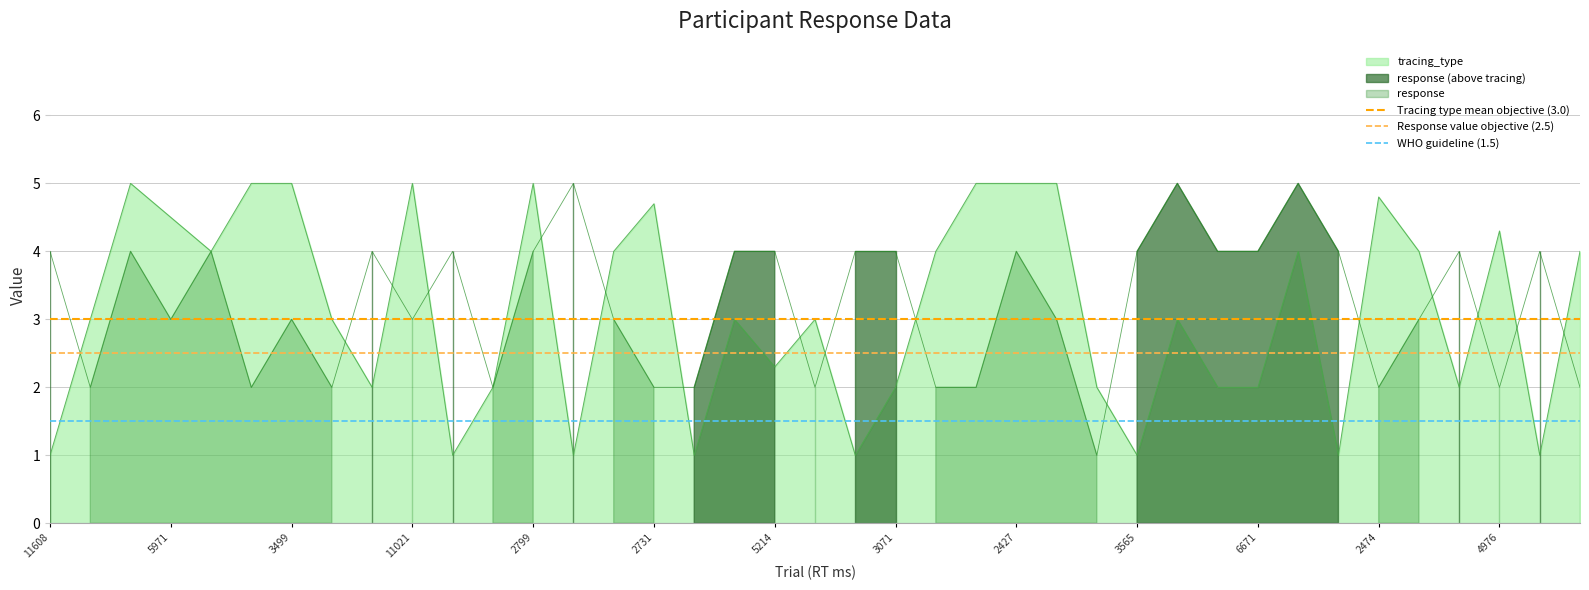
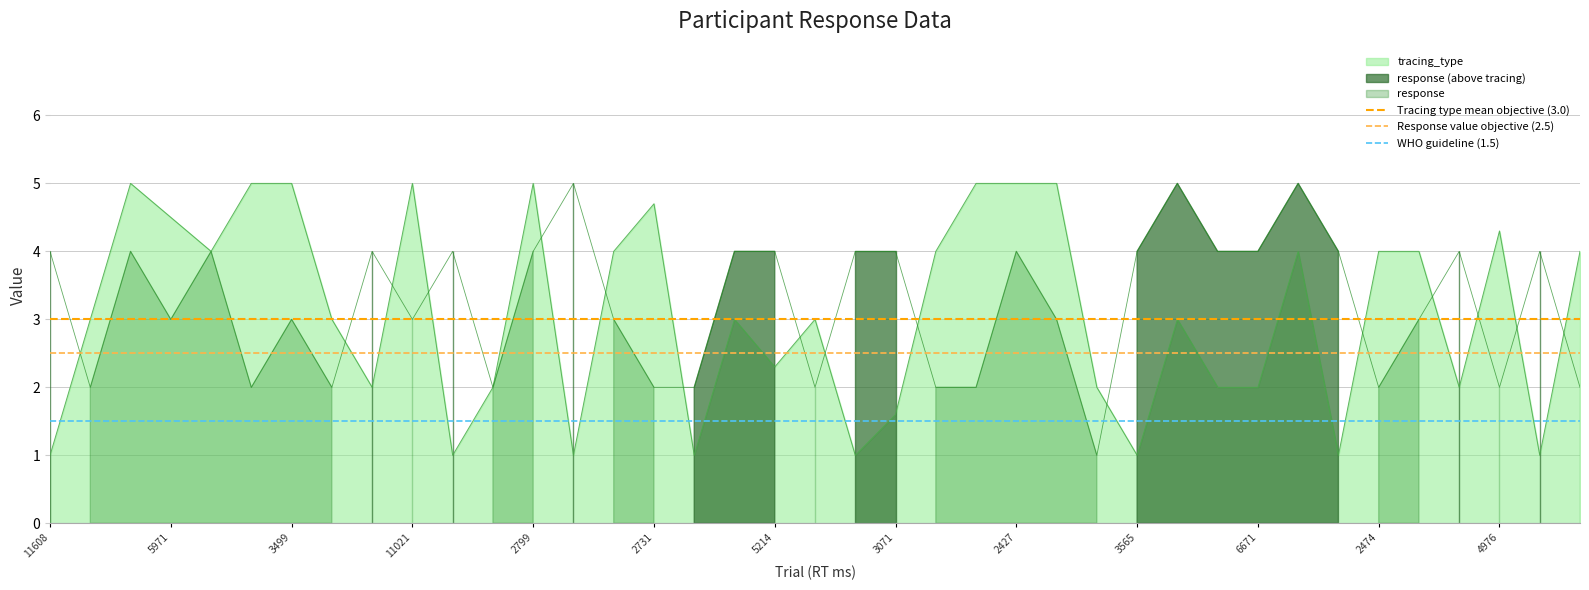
tracing_type, 3071: 2.0 -> 1.6
tracing_type, 2474: 4.8 -> 4.0
